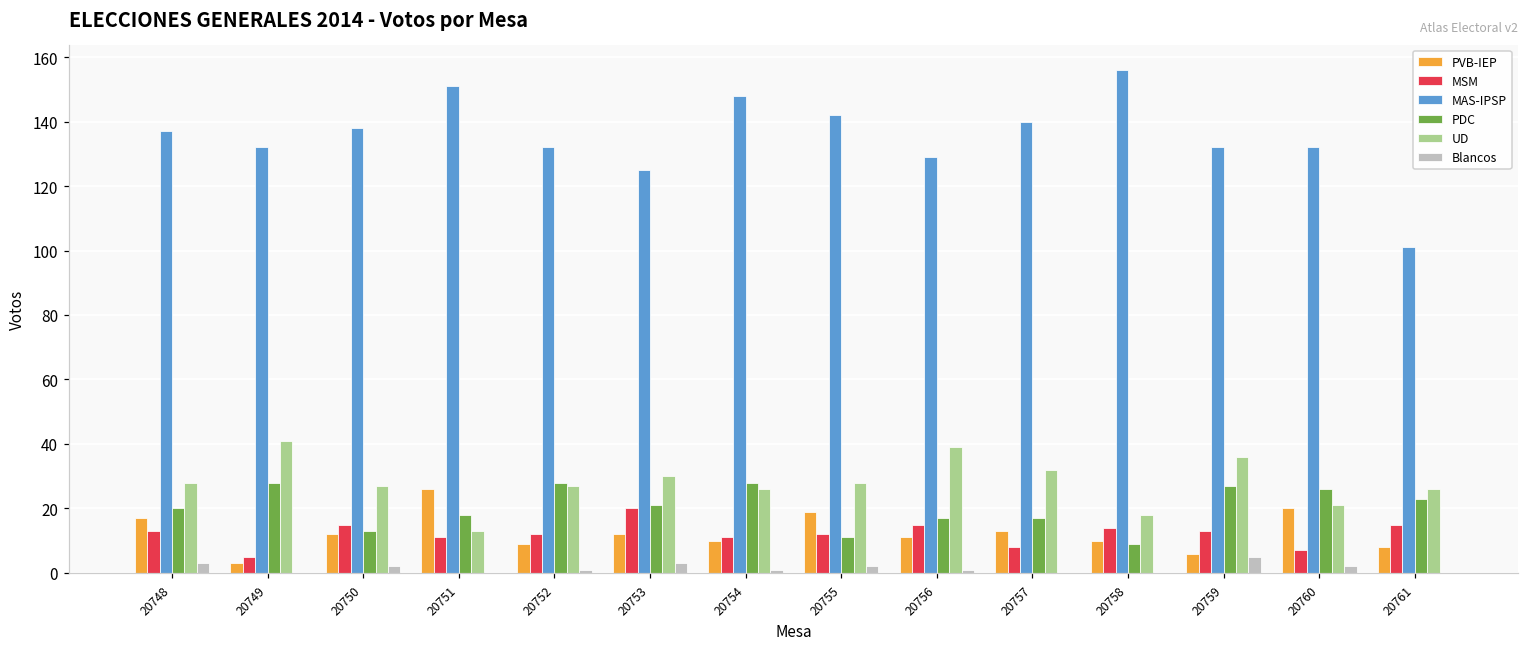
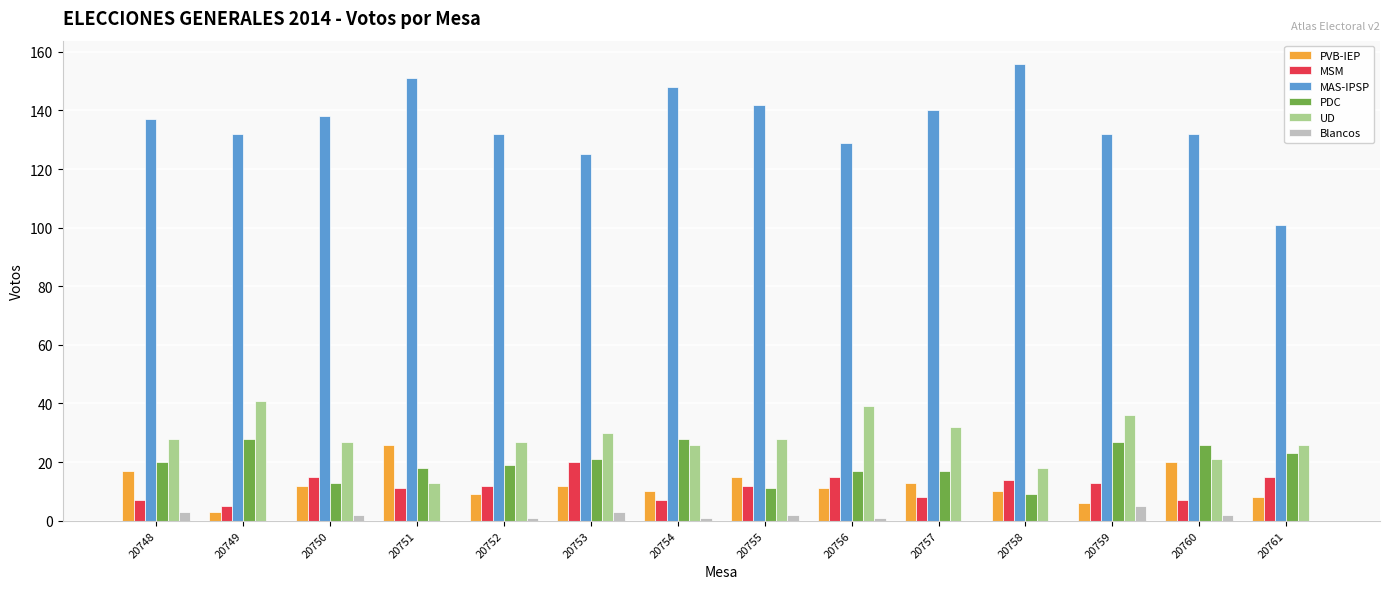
MSM, 20748: 13 -> 7
PDC, 20752: 28 -> 19
MSM, 20754: 11 -> 7
PVB-IEP, 20755: 19 -> 15
